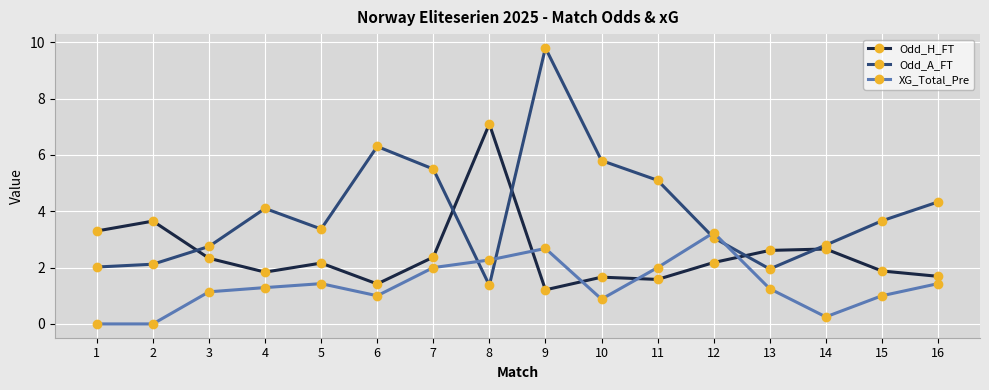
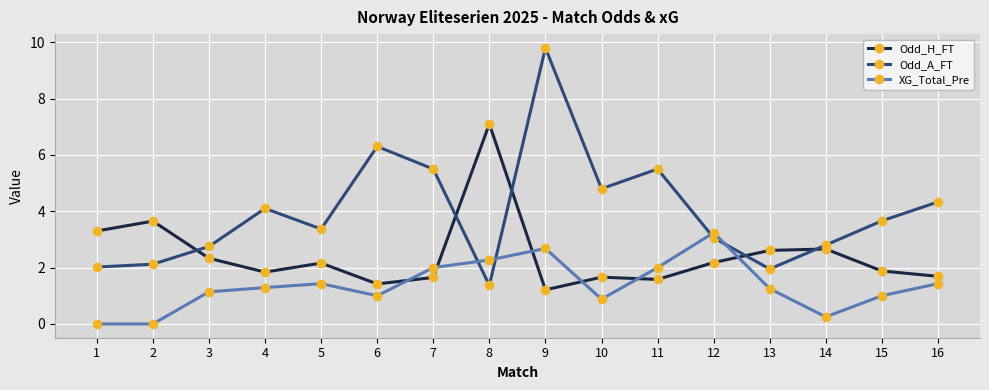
Odd_H_FT, 7: 2.4 -> 1.7
Odd_A_FT, 10: 5.8 -> 4.8
Odd_A_FT, 11: 5.1 -> 5.5
